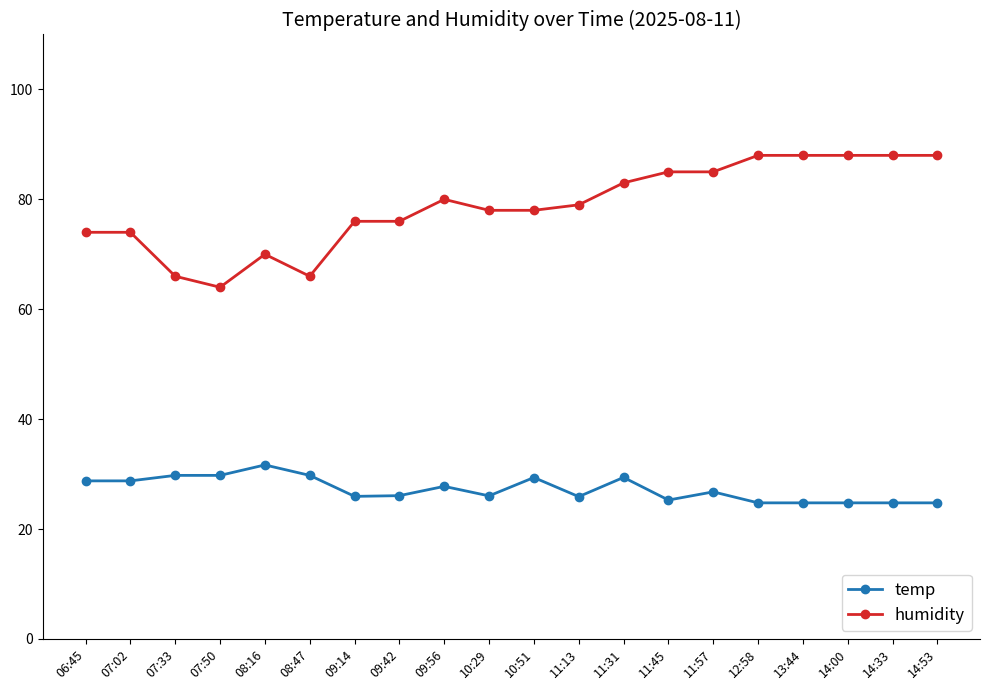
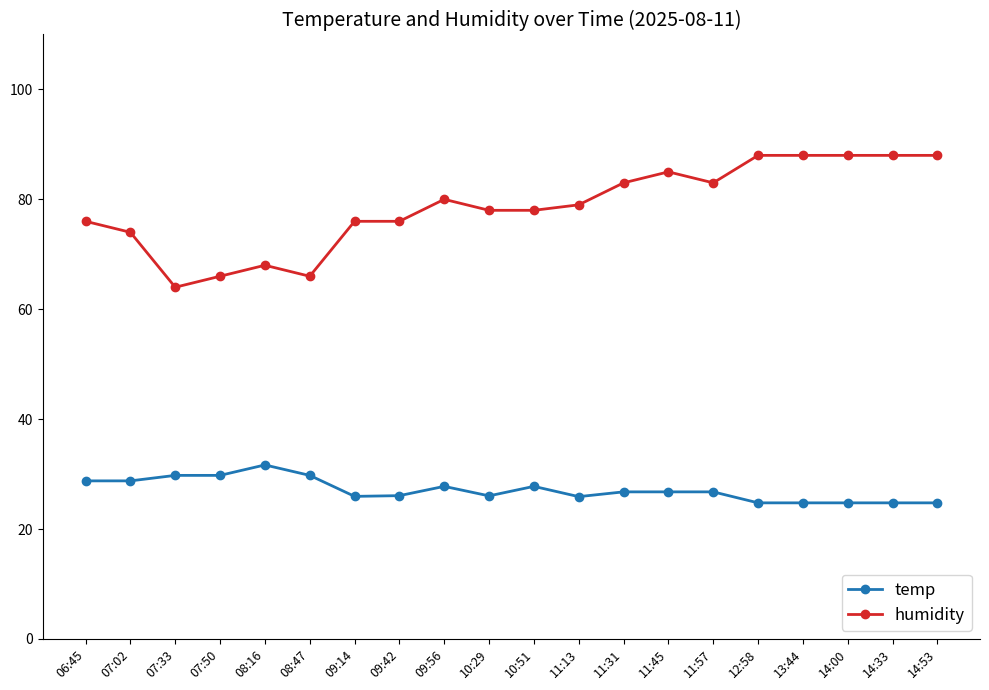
humidity, 06:45: 74 -> 76
humidity, 07:33: 66 -> 64
humidity, 07:50: 64 -> 66
humidity, 08:16: 70 -> 68
temp, 10:51: 29 -> 28
temp, 11:31: 29 -> 27
temp, 11:45: 25 -> 27
humidity, 11:57: 85 -> 83
